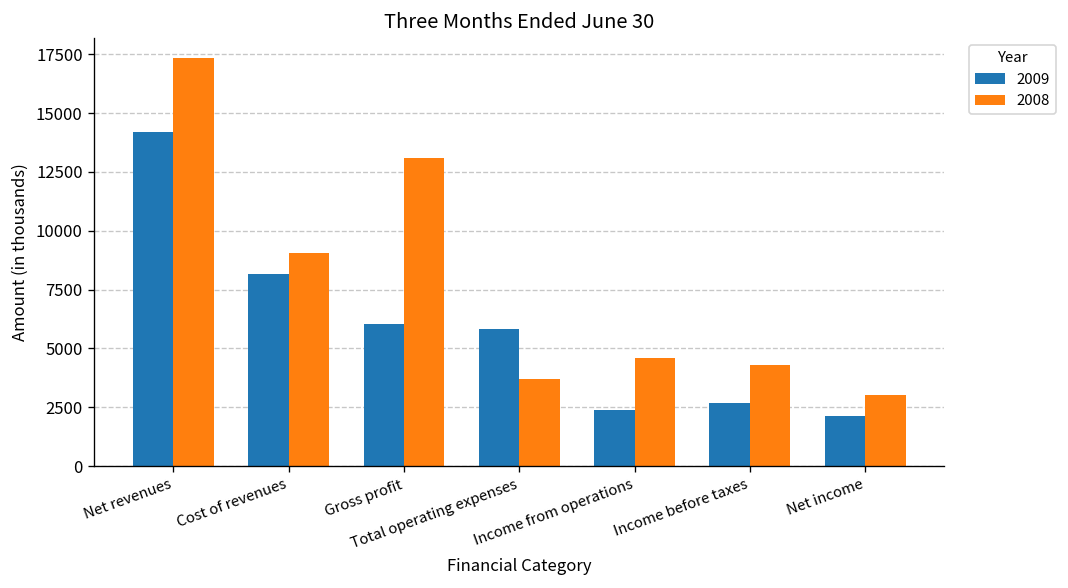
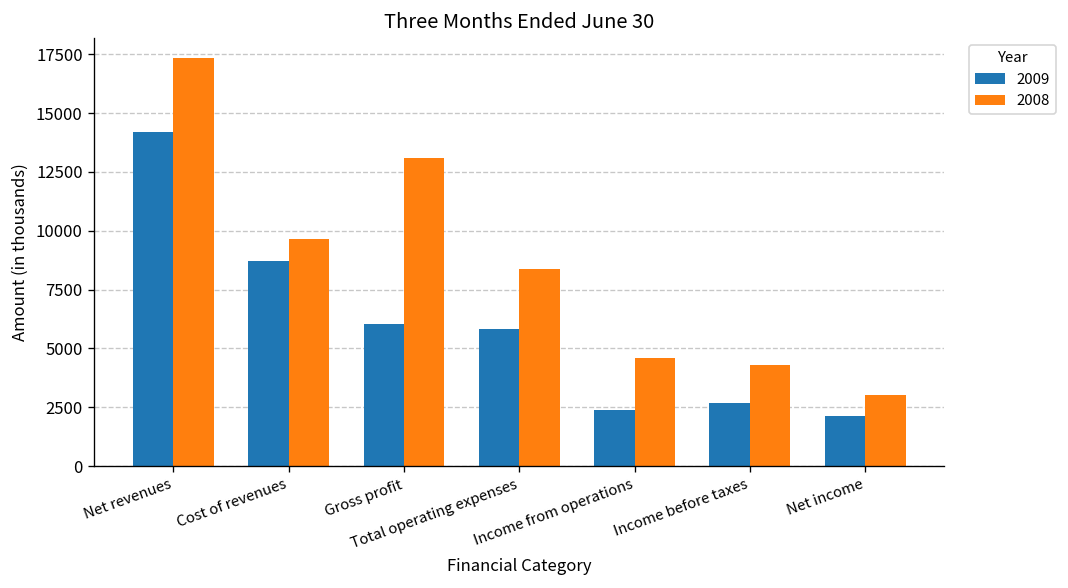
2009, Cost of revenues: 8200 -> 8700
2008, Cost of revenues: 9000 -> 9700
2008, Total operating expenses: 3700 -> 8400
